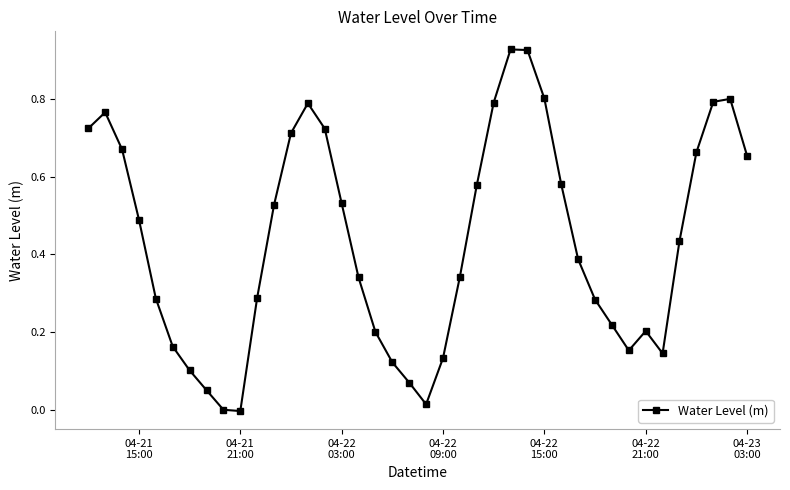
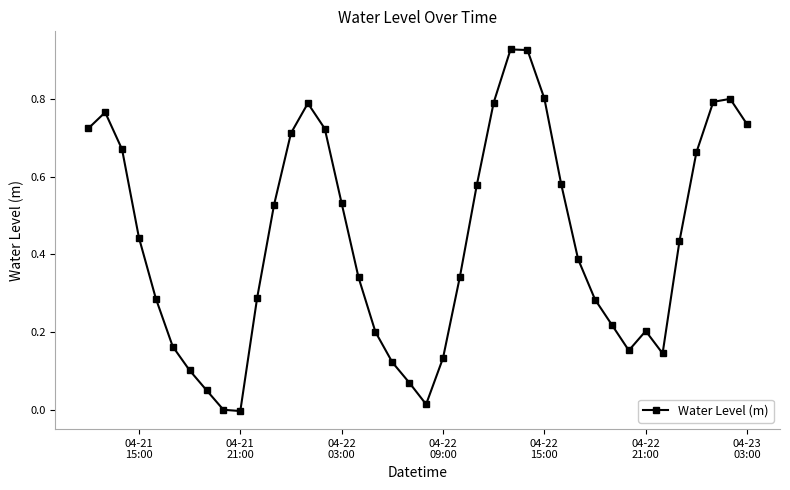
04-21 15:00: 0.49 -> 0.44
04-23 03:00: 0.65 -> 0.73
